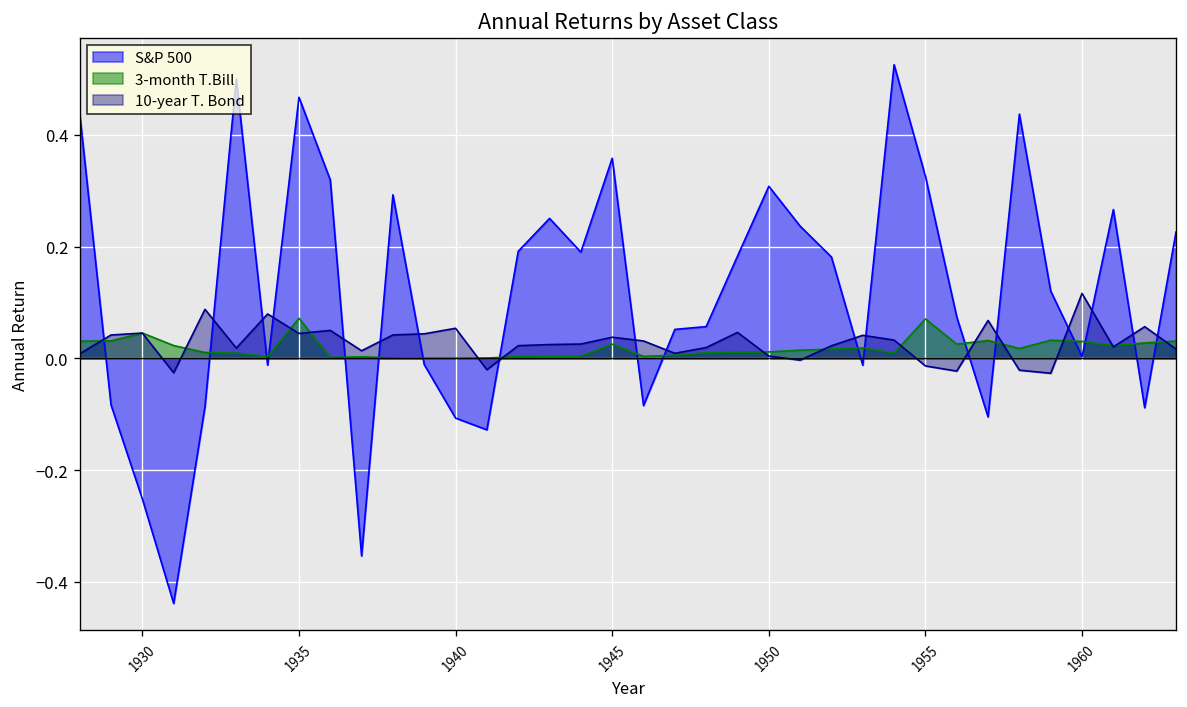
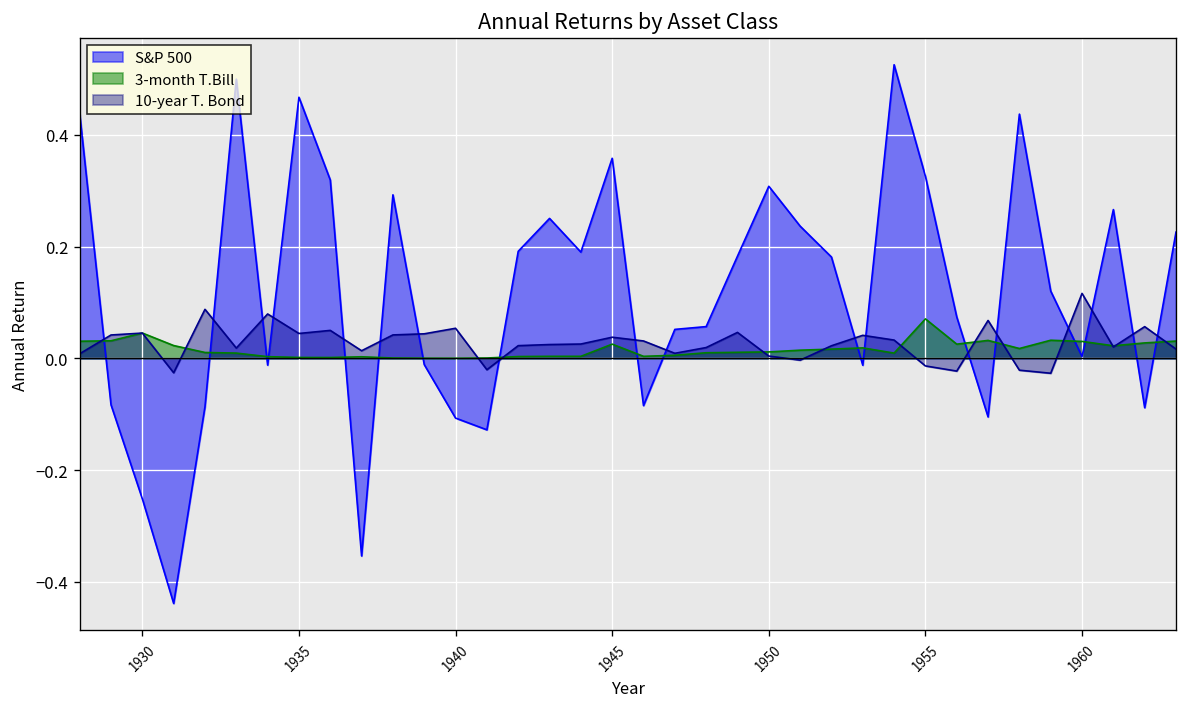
3-month T.Bill, 1935: 0.07 -> 0.00
